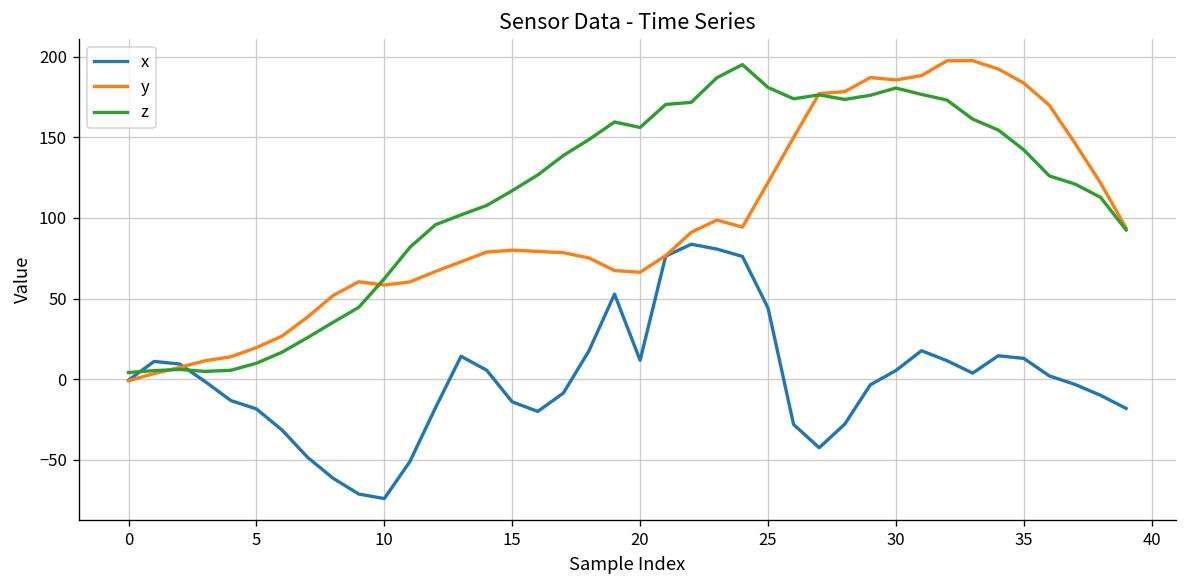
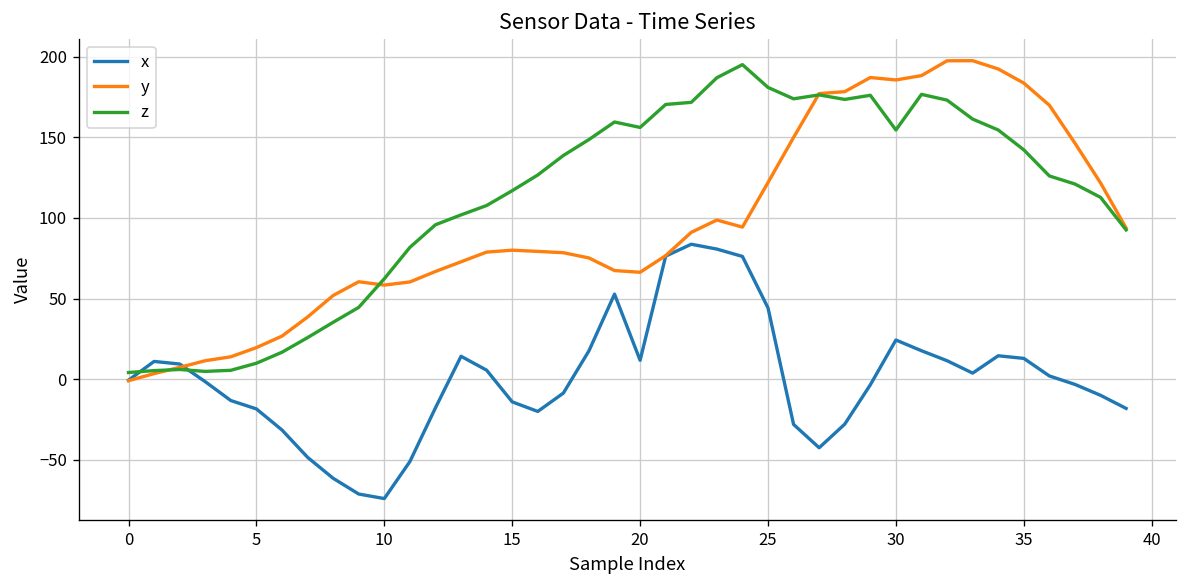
x, 30: 5 -> 24
z, 30: 181 -> 155
